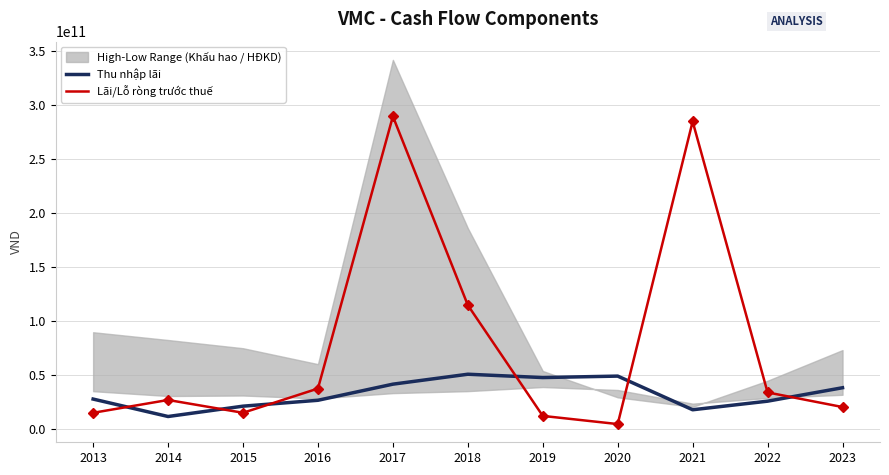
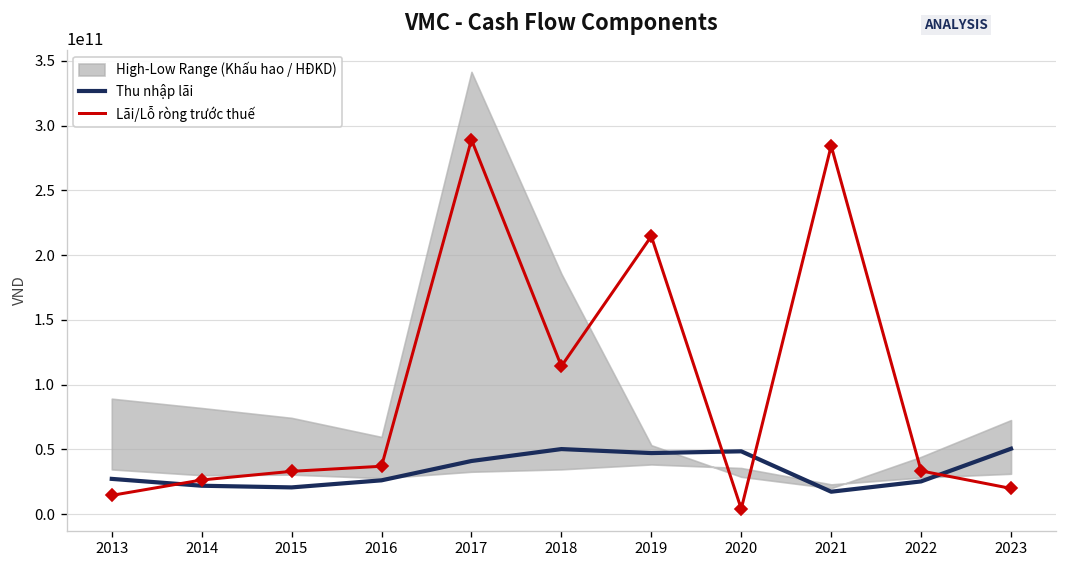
Thu nhập lãi, 2014: 11000000000 -> 22000000000
Lãi/Lỗ ròng trước thuế, 2015: 15000000000 -> 33000000000
Lãi/Lỗ ròng trước thuế, 2019: 12000000000 -> 215000000000
Thu nhập lãi, 2023: 38000000000 -> 51000000000
